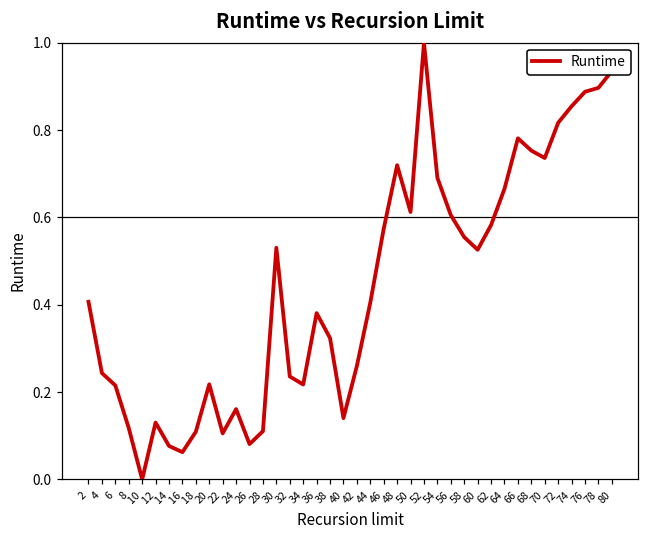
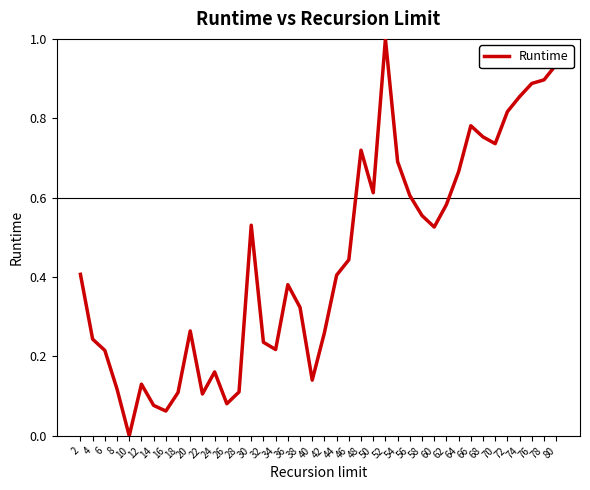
20: 0.22 -> 0.26
46: 0.57 -> 0.44
